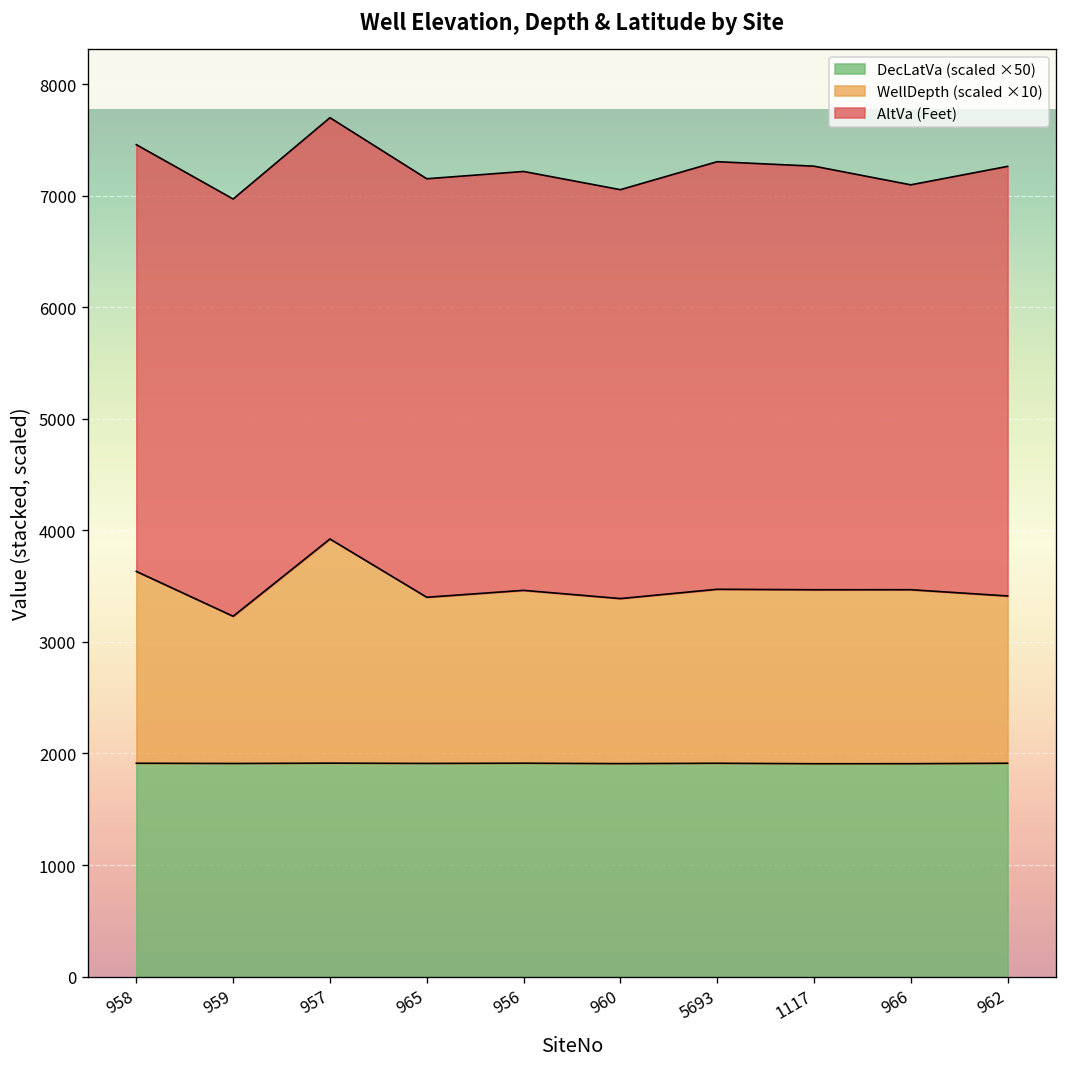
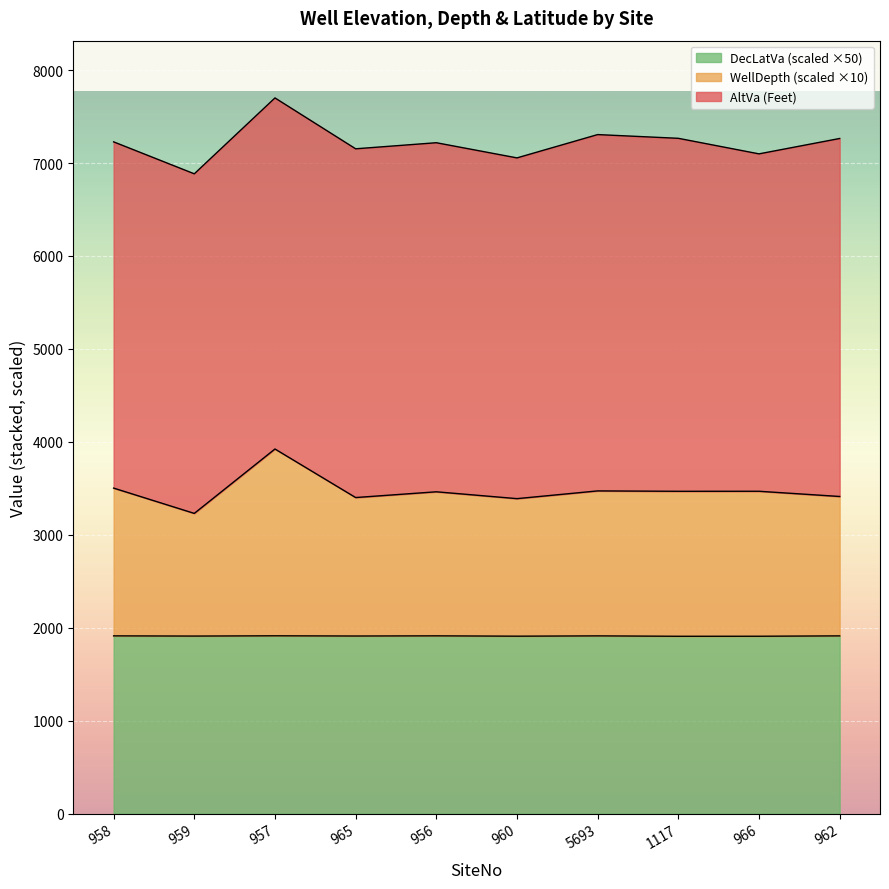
WellDepth (scaled ×10), 958: 1700 -> 1600
AltVa (Feet), 958: 3800 -> 3700
AltVa (Feet), 959: 3740 -> 3650
